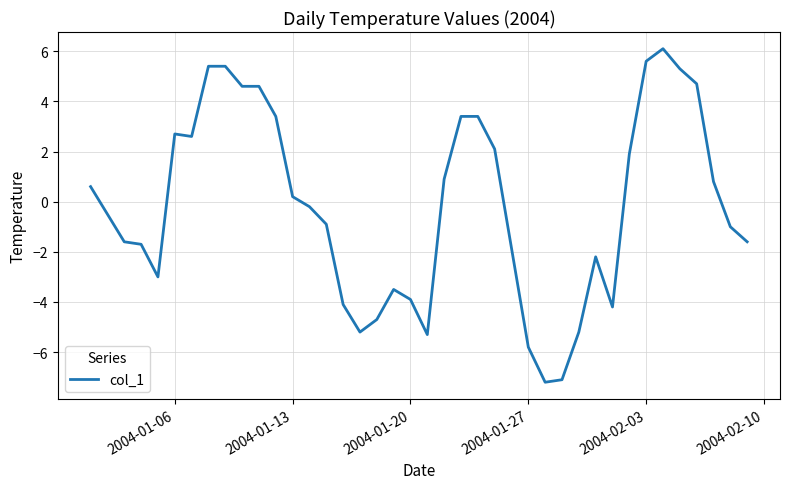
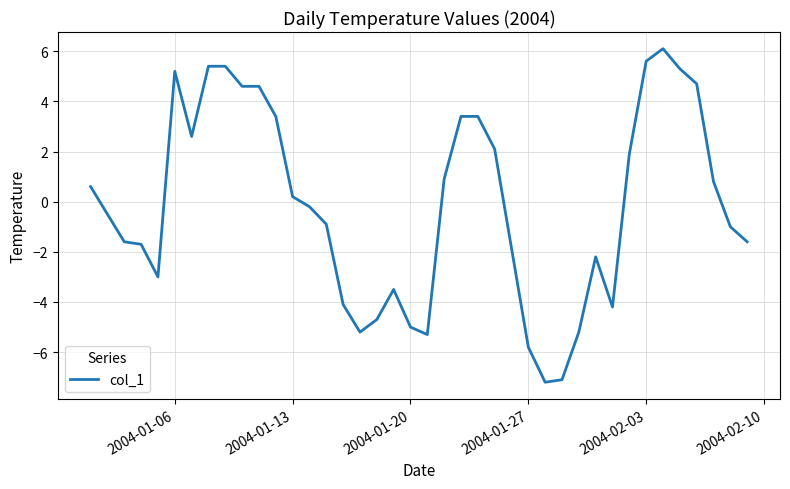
2004-01-06: 2.7 -> 5.2
2004-01-20: -3.9 -> -5.0
